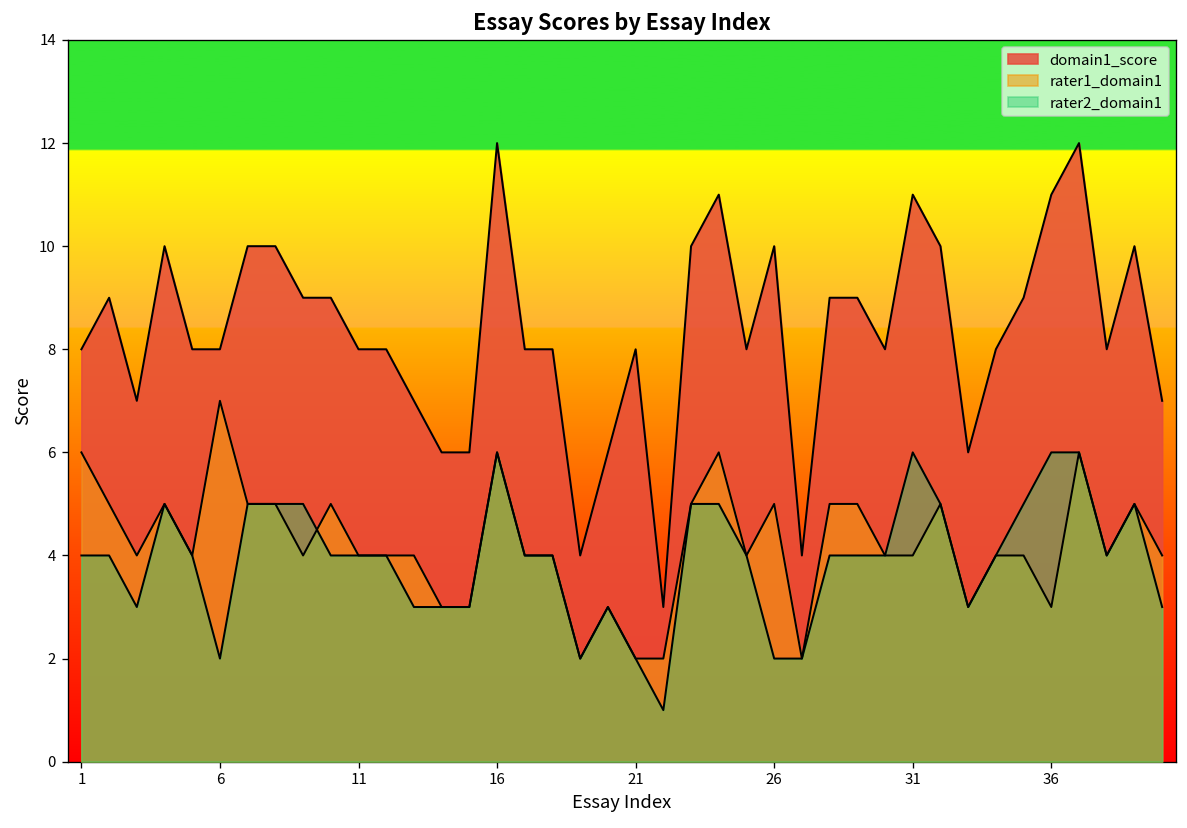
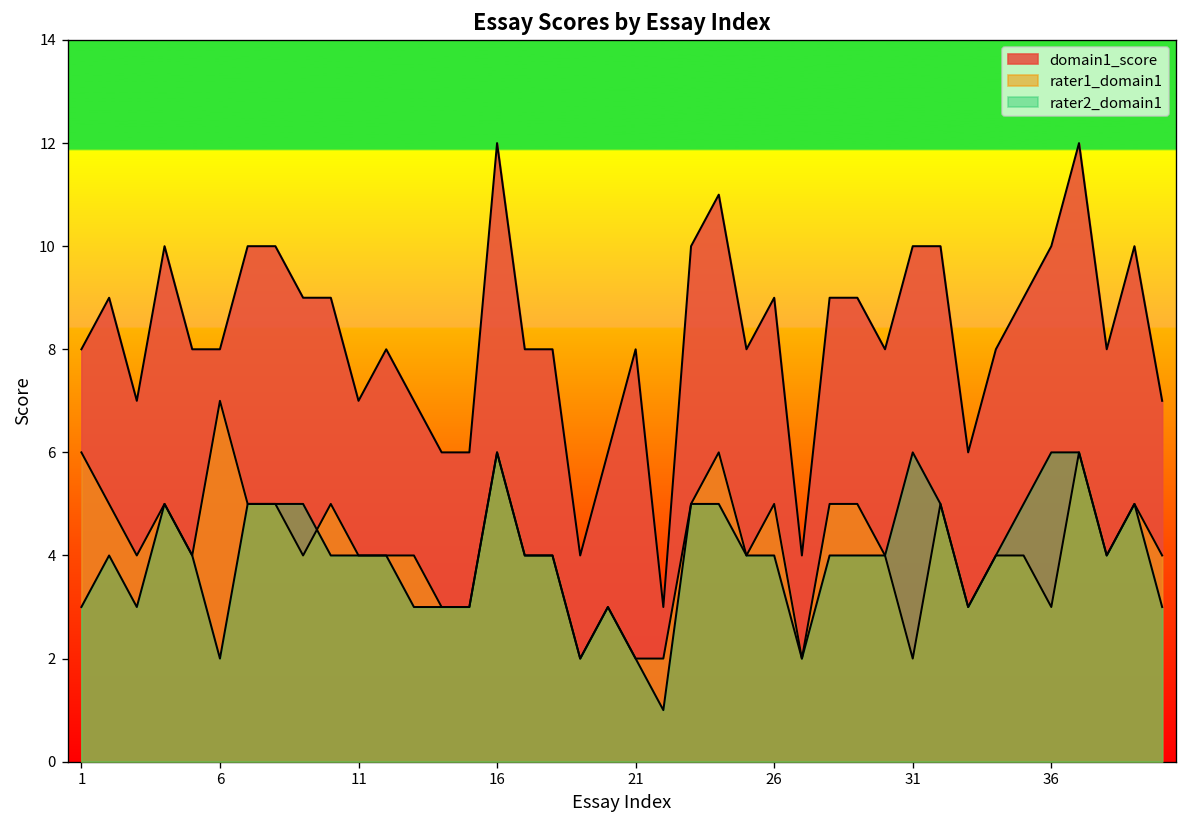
rater2_domain1, 1: 4 -> 3
domain1_score, 11: 8 -> 7
domain1_score, 26: 10 -> 9
rater2_domain1, 26: 2 -> 4
domain1_score, 31: 11 -> 10
rater1_domain1, 31: 4 -> 2
domain1_score, 36: 11 -> 10
